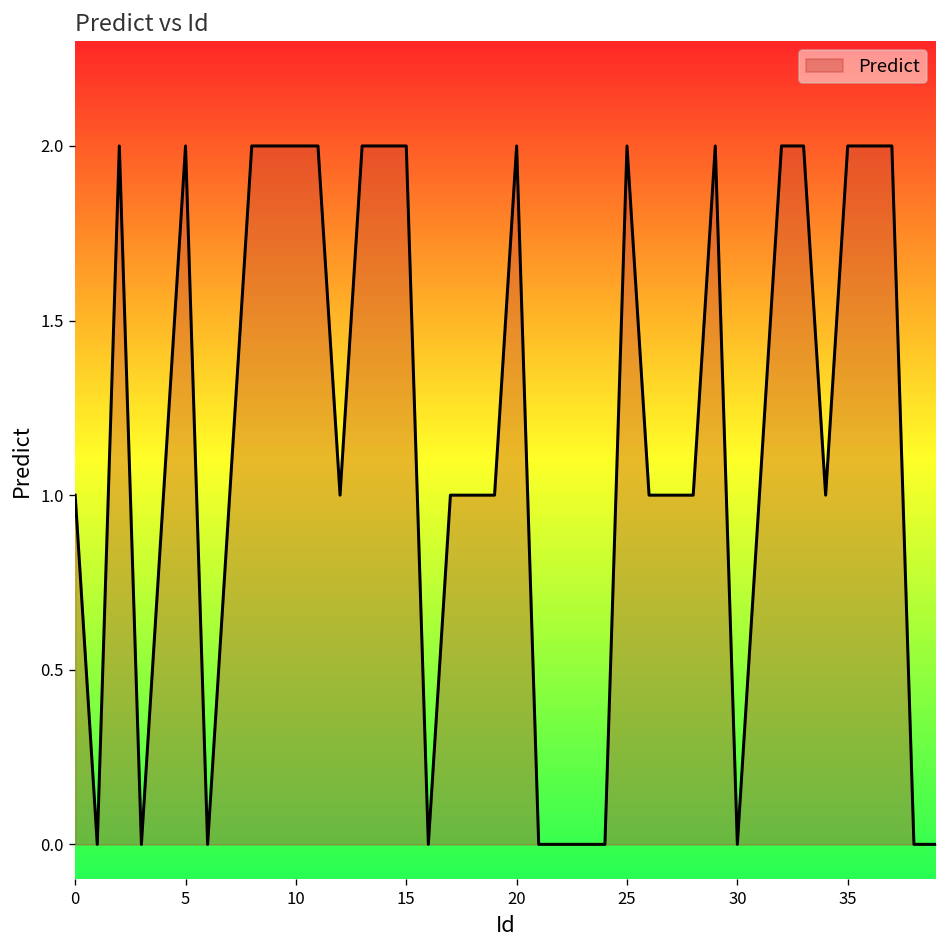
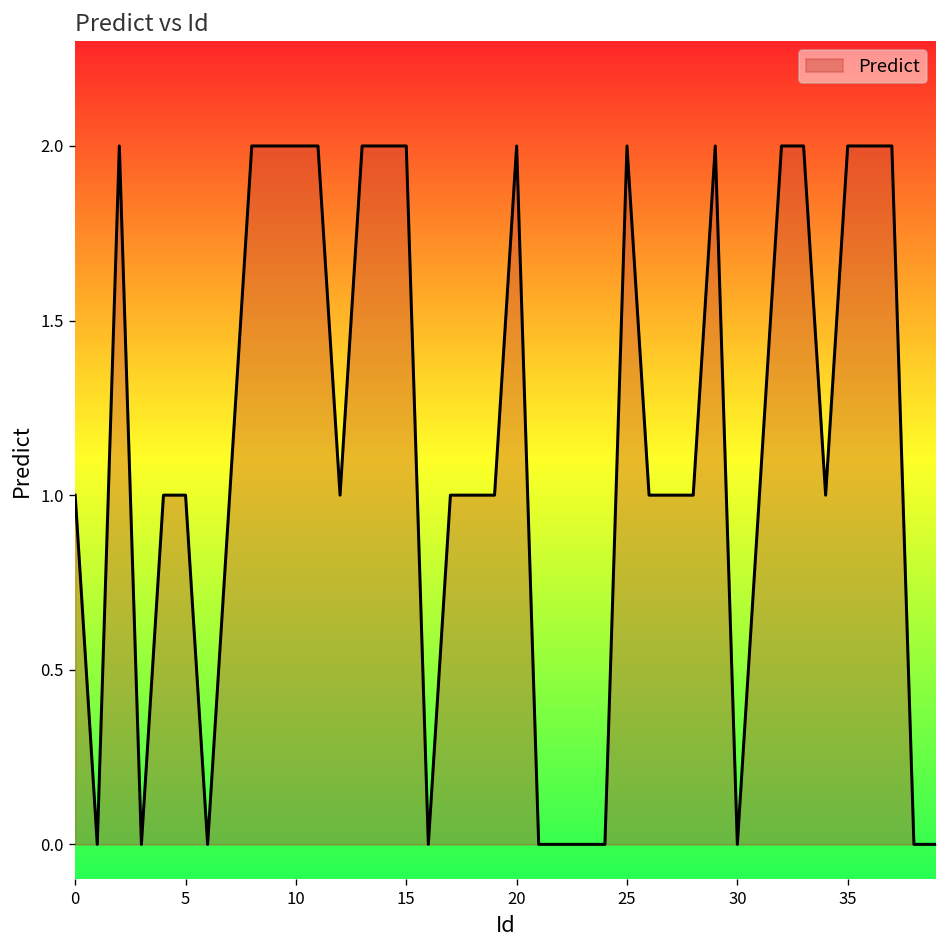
5: 2 -> 1
